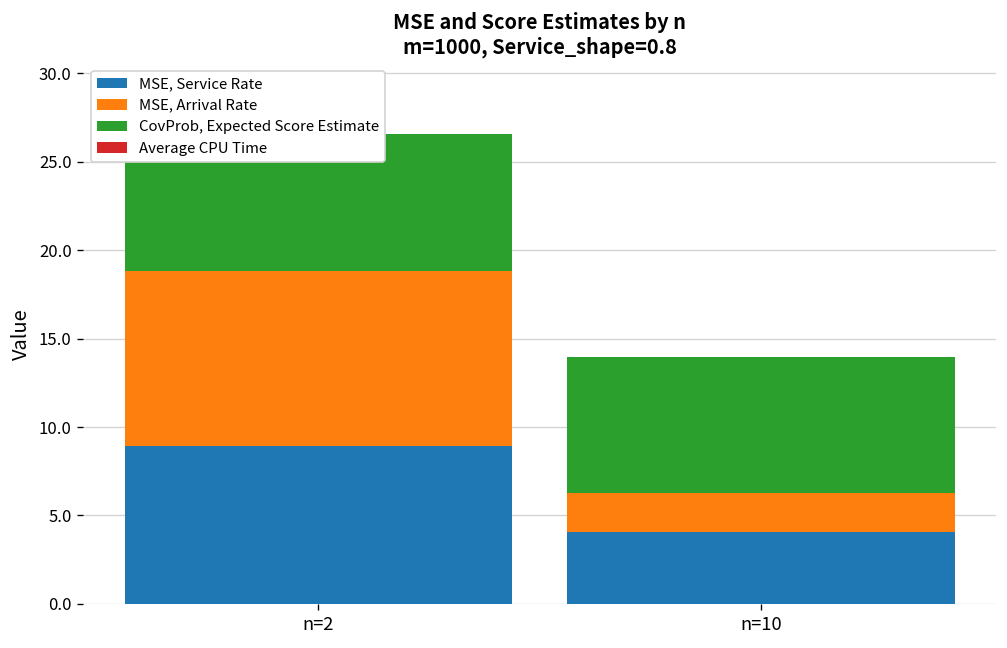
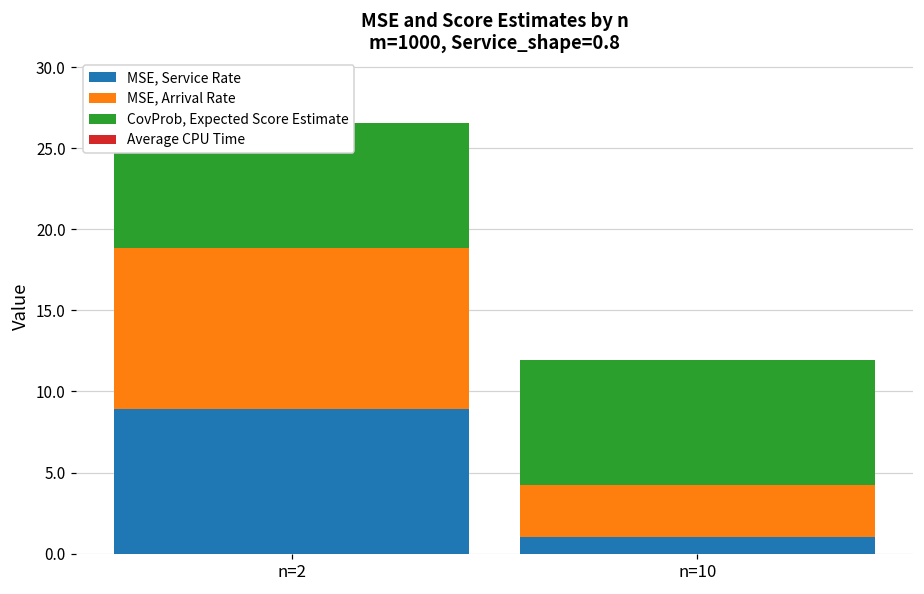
MSE, Service Rate, n=10: 4.1 -> 1.0
MSE, Arrival Rate, n=10: 2.2 -> 3.2
